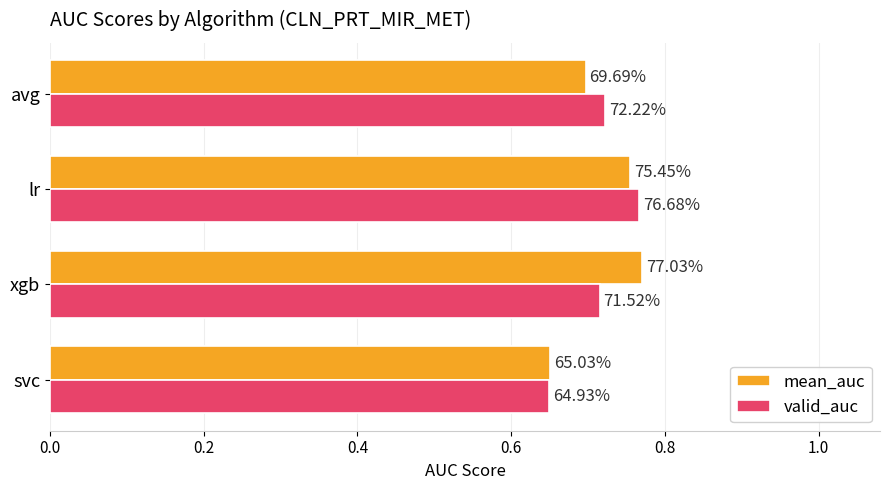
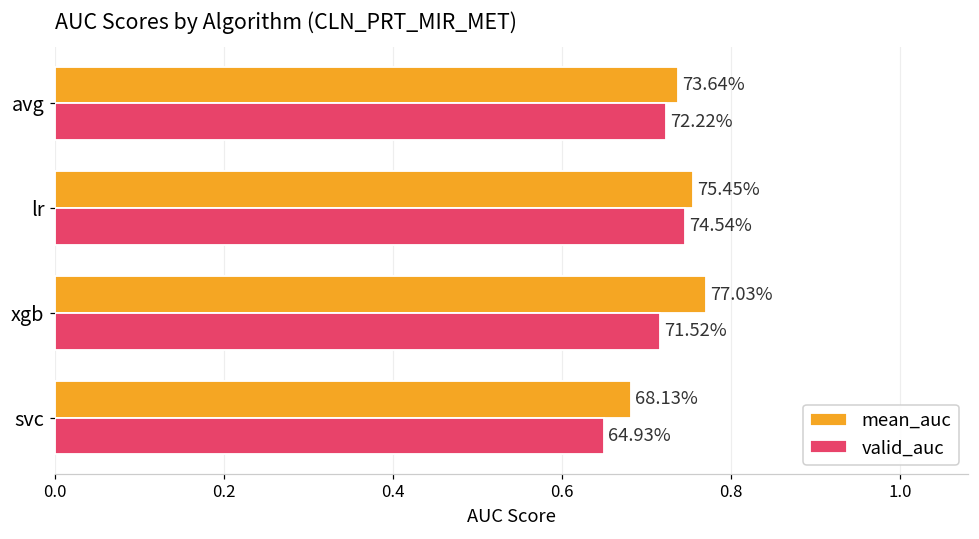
mean_auc, avg: 69.69% -> 73.64%
valid_auc, lr: 76.68% -> 74.54%
mean_auc, svc: 65.03% -> 68.13%
